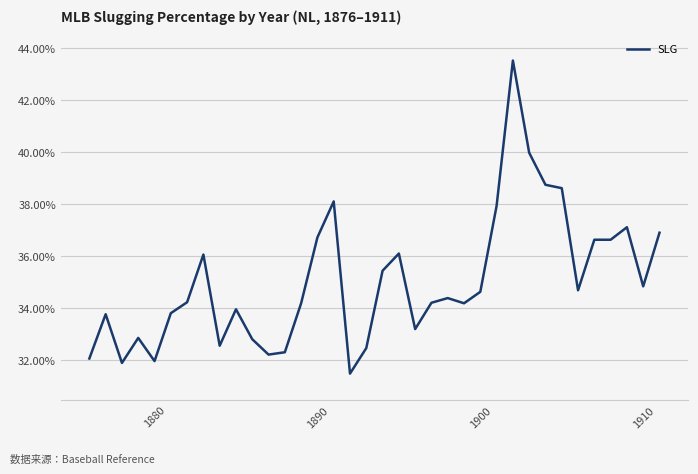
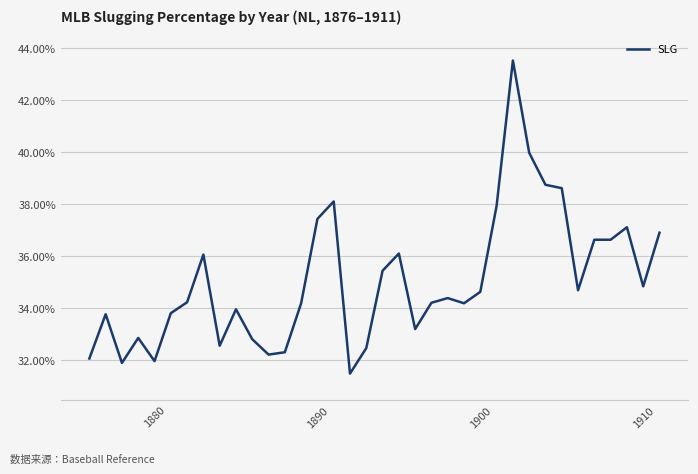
1890: 36.7% -> 37.4%
